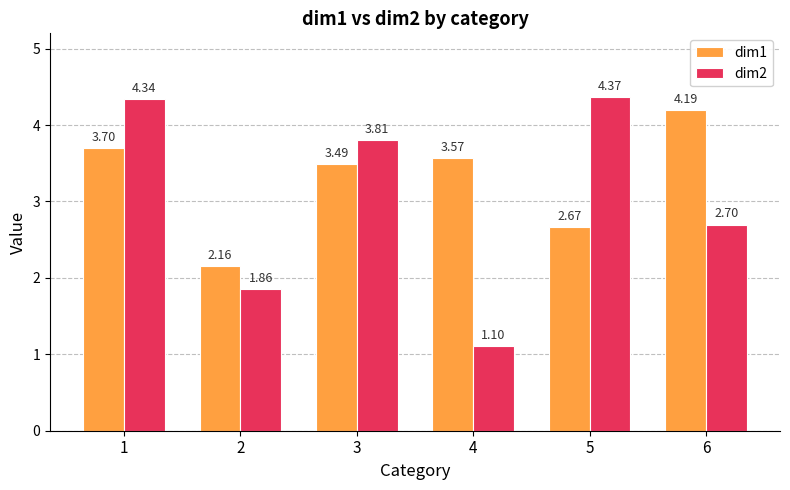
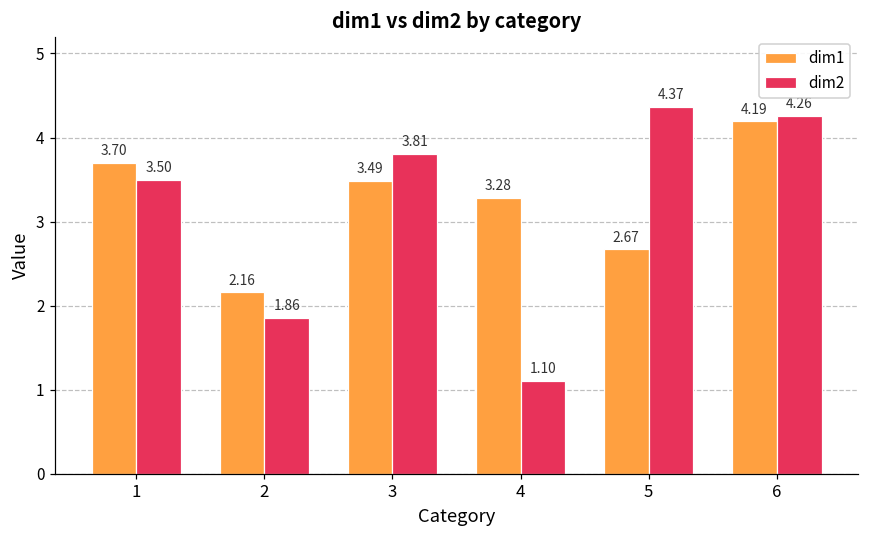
dim2, 1: 4.34 -> 3.50
dim1, 4: 3.57 -> 3.28
dim2, 6: 2.70 -> 4.26
